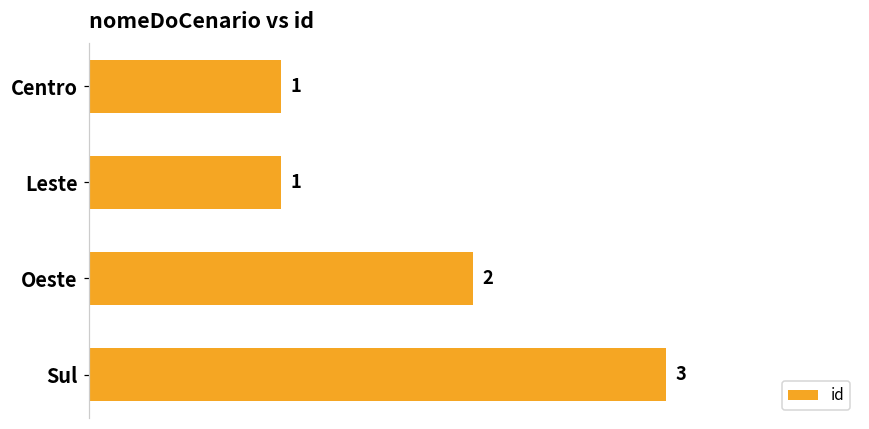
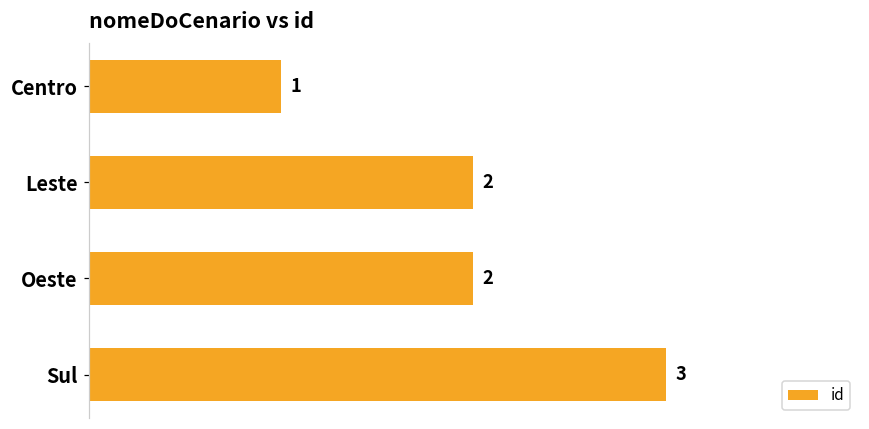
Leste: 1 -> 2
